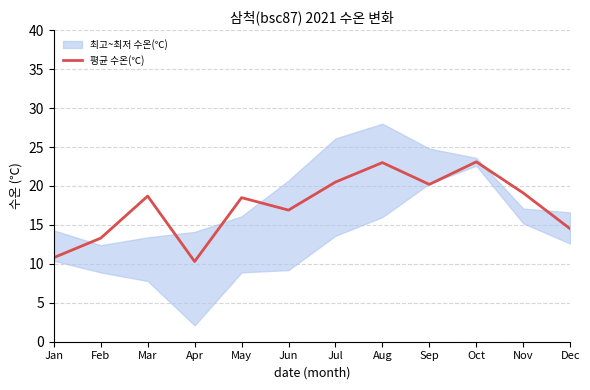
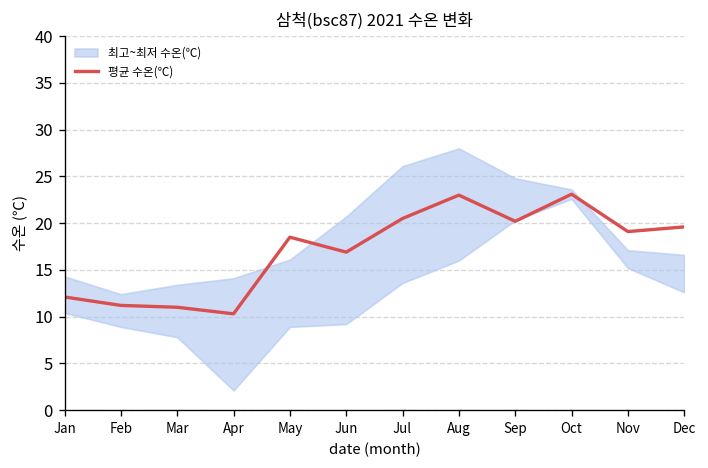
평균 수온(℃), Jan: 11 -> 12
평균 수온(℃), Feb: 13 -> 11
평균 수온(℃), Mar: 19 -> 11
평균 수온(℃), Dec: 15 -> 20
